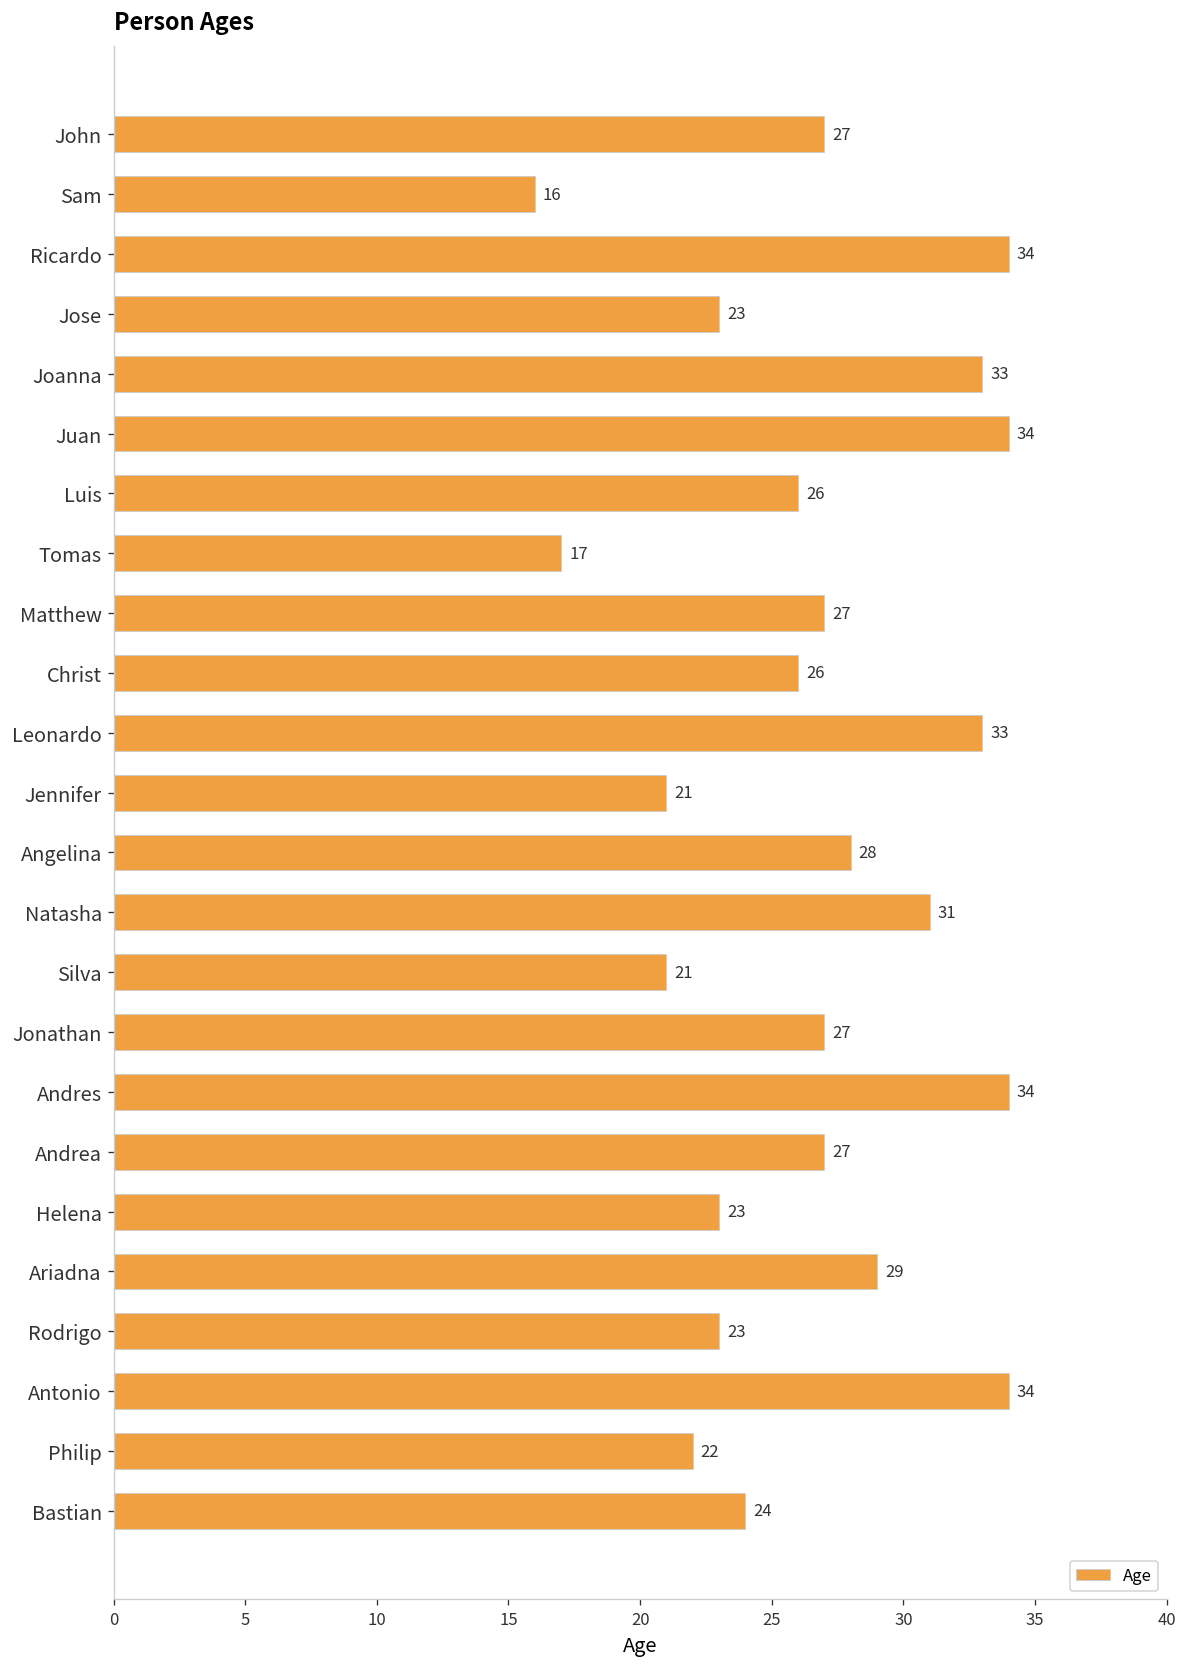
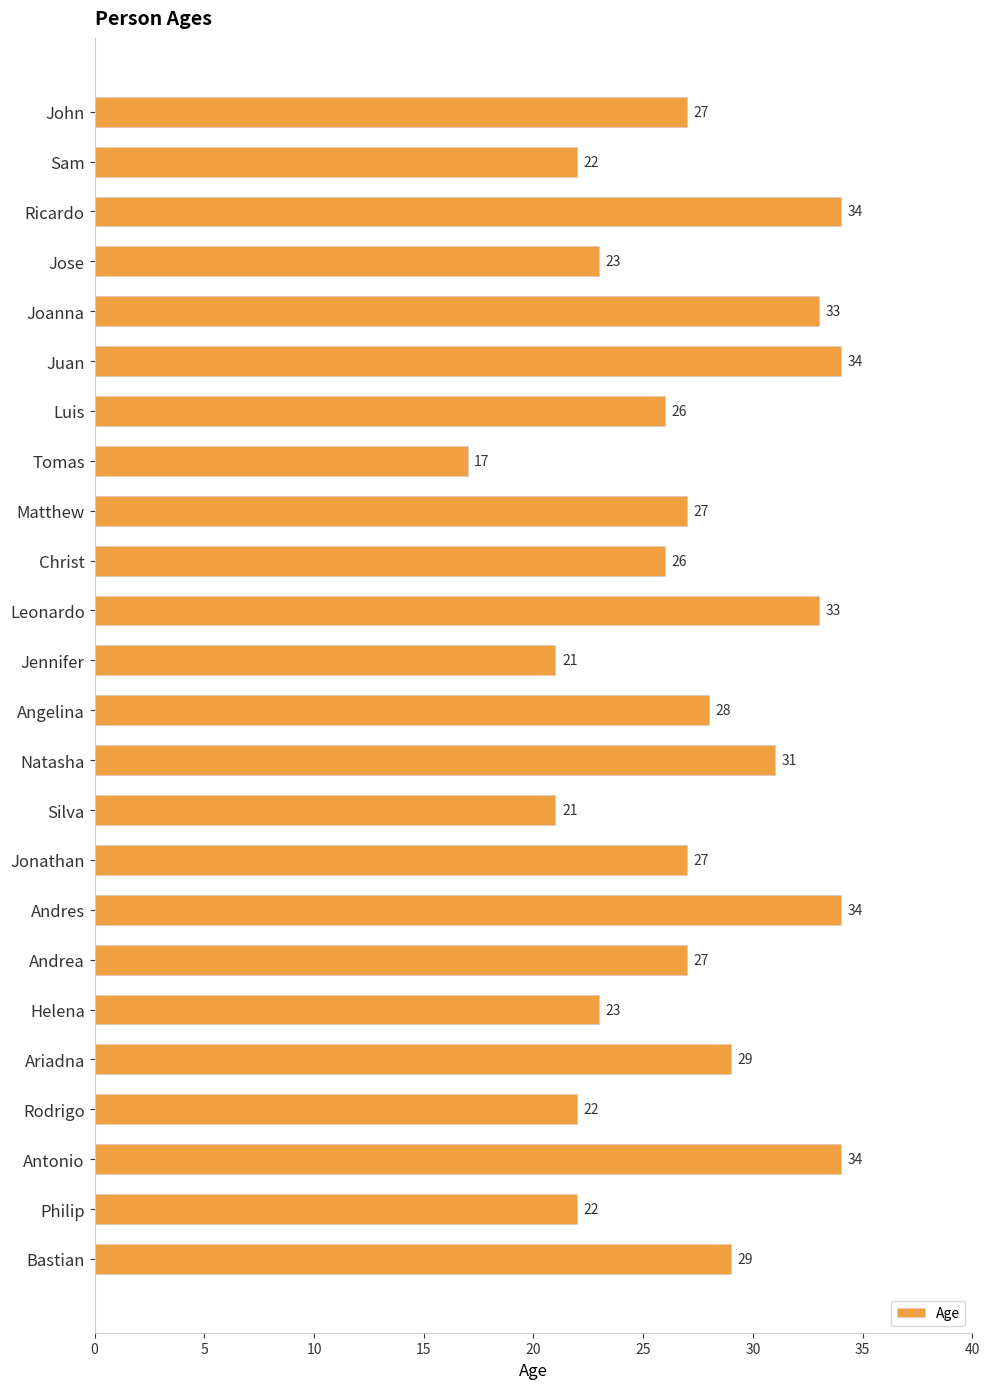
Sam: 16 -> 22
Rodrigo: 23 -> 22
Bastian: 24 -> 29
